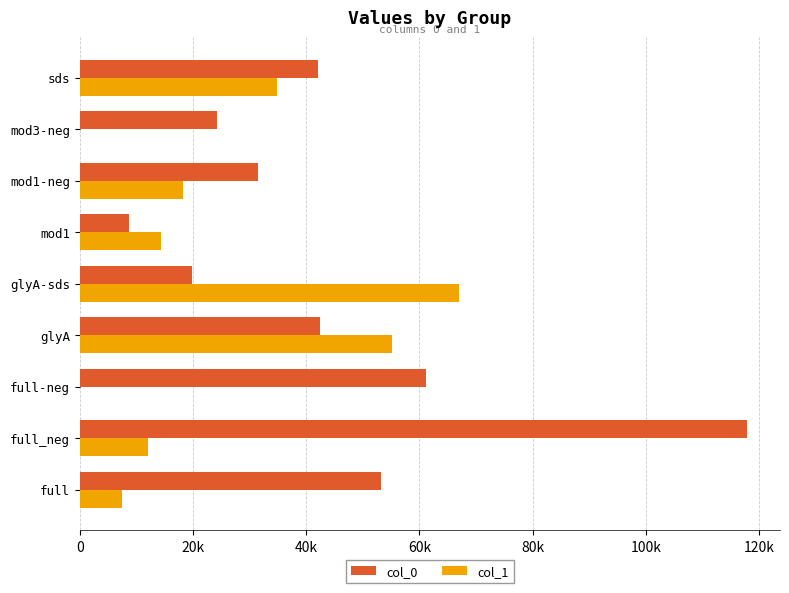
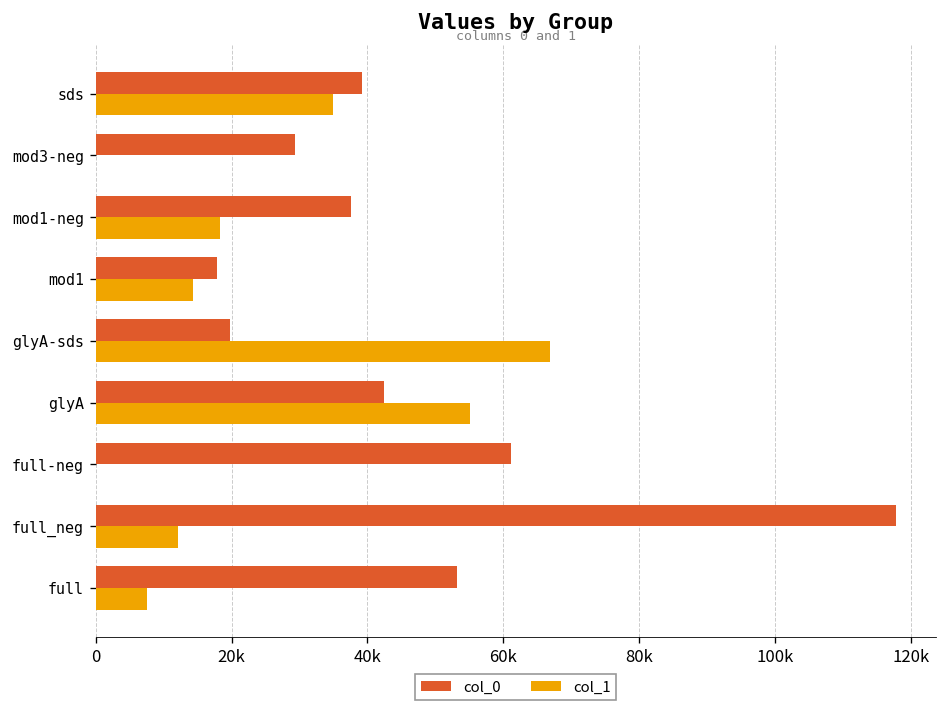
col_0, sds: 42000 -> 39000
col_0, mod3-neg: 24000 -> 29000
col_0, mod1-neg: 32000 -> 38000
col_0, mod1: 9000 -> 18000
